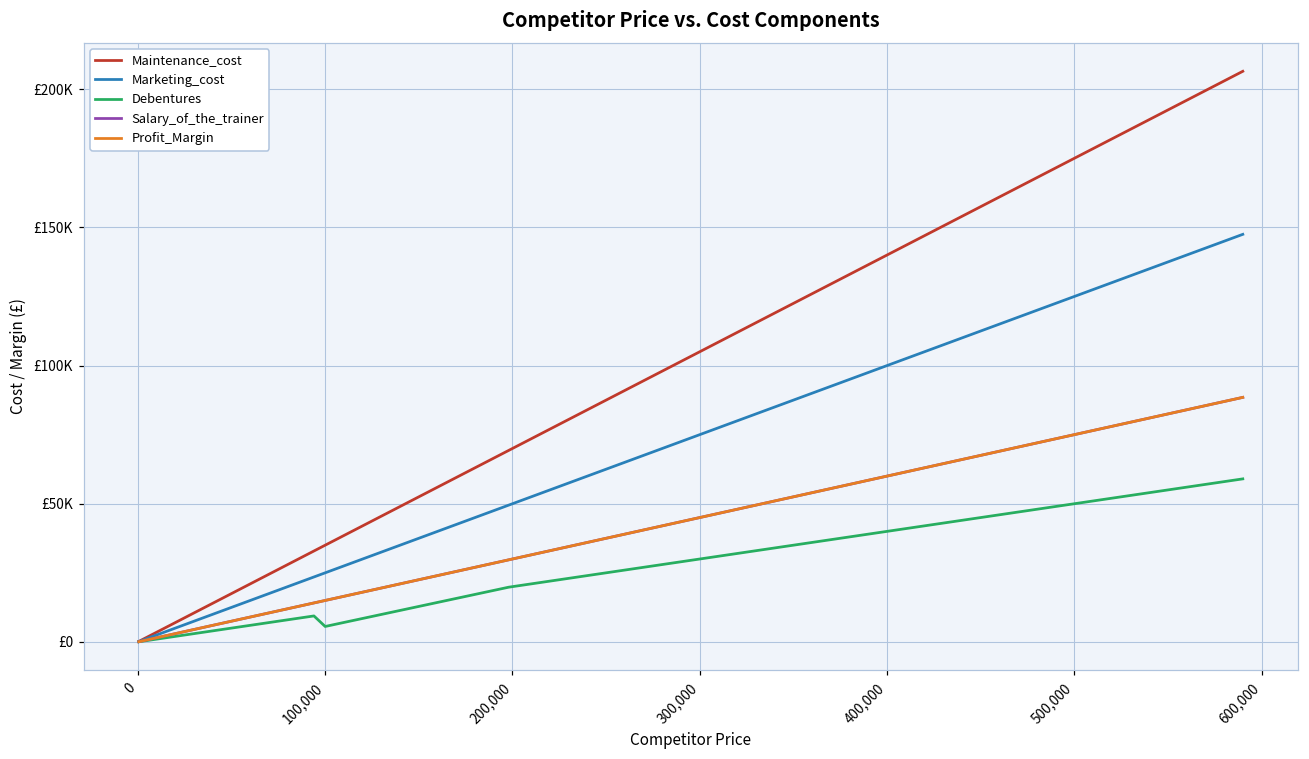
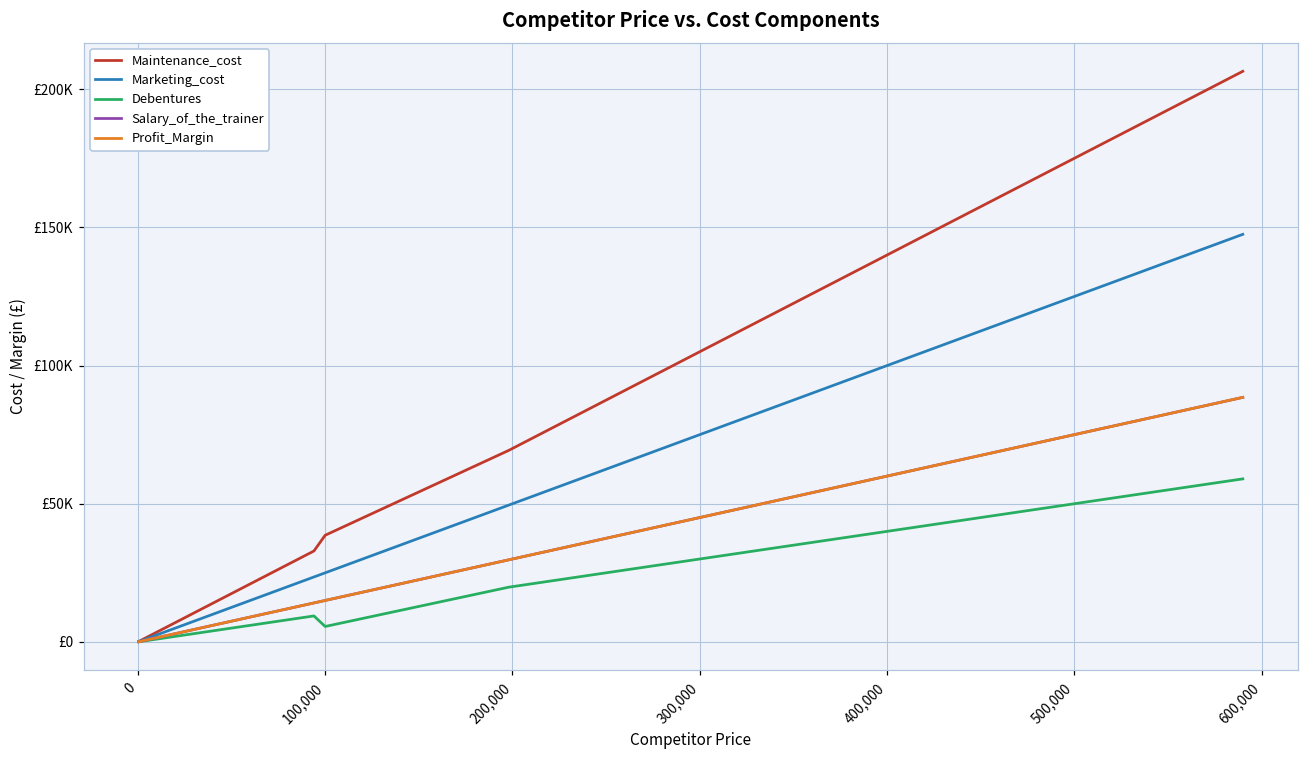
Maintenance_cost, 100,000: £35000 -> £39000
